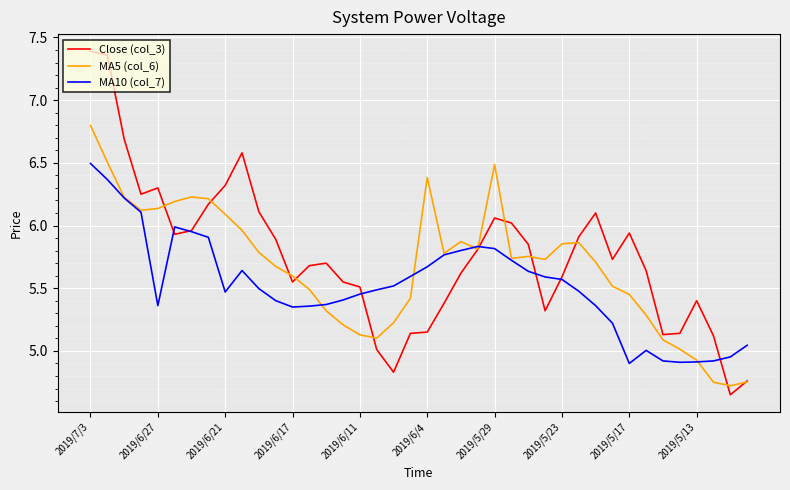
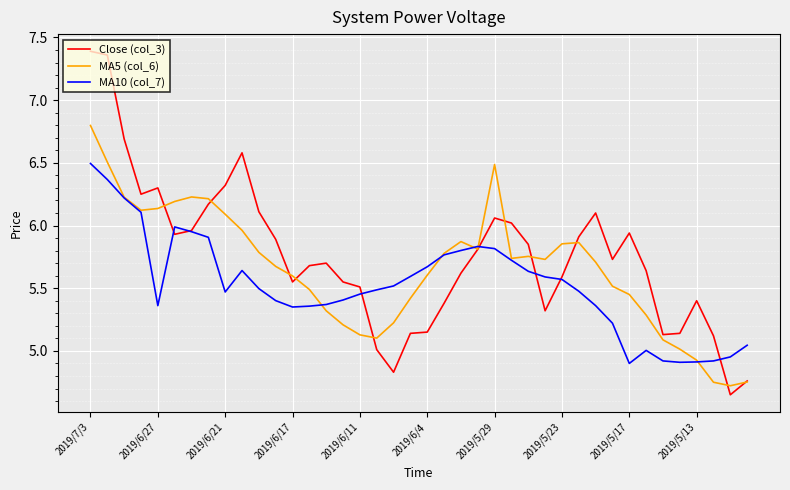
MA5 (col_6), 2019/6/4: 6.38 -> 5.60
